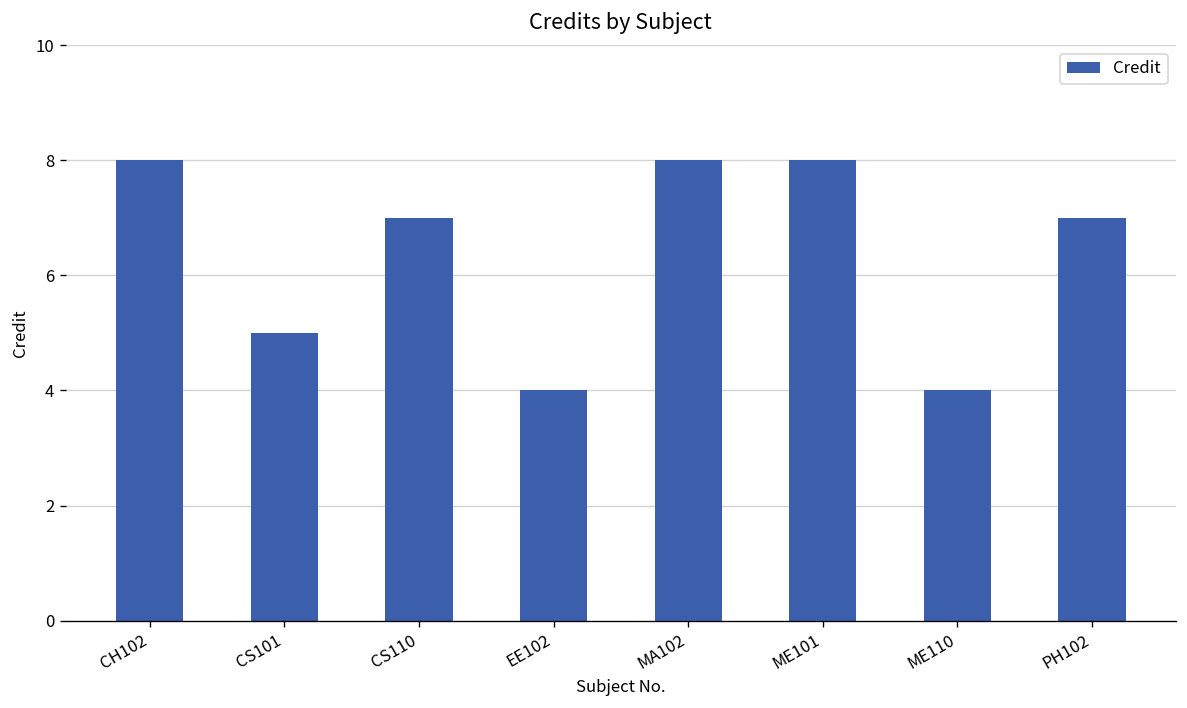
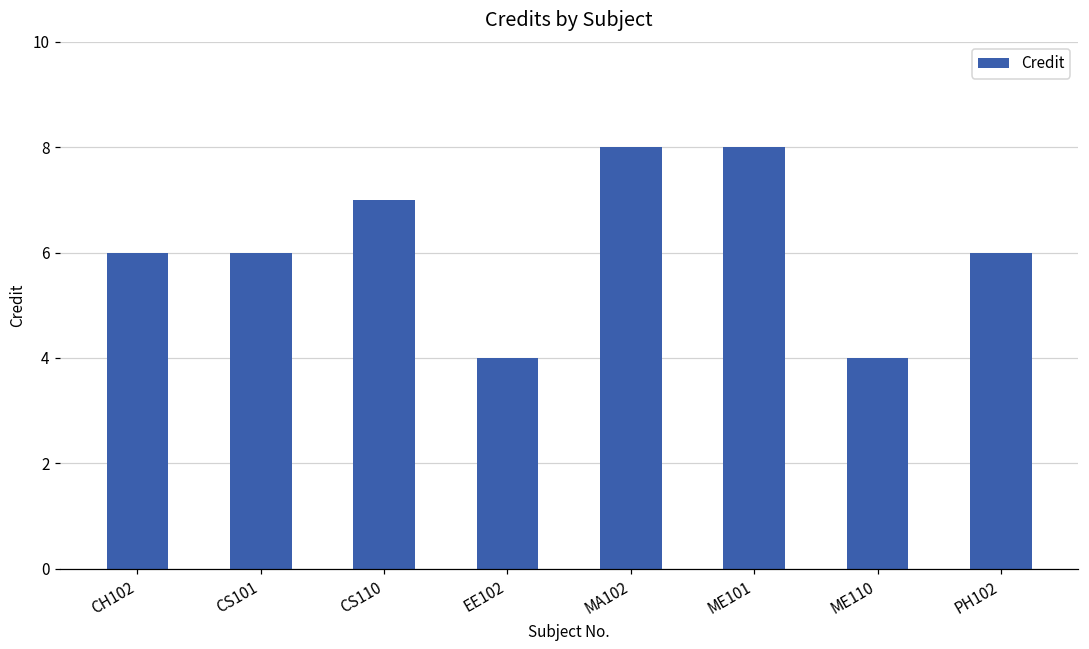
CH102: 8 -> 6
CS101: 5 -> 6
PH102: 7 -> 6
